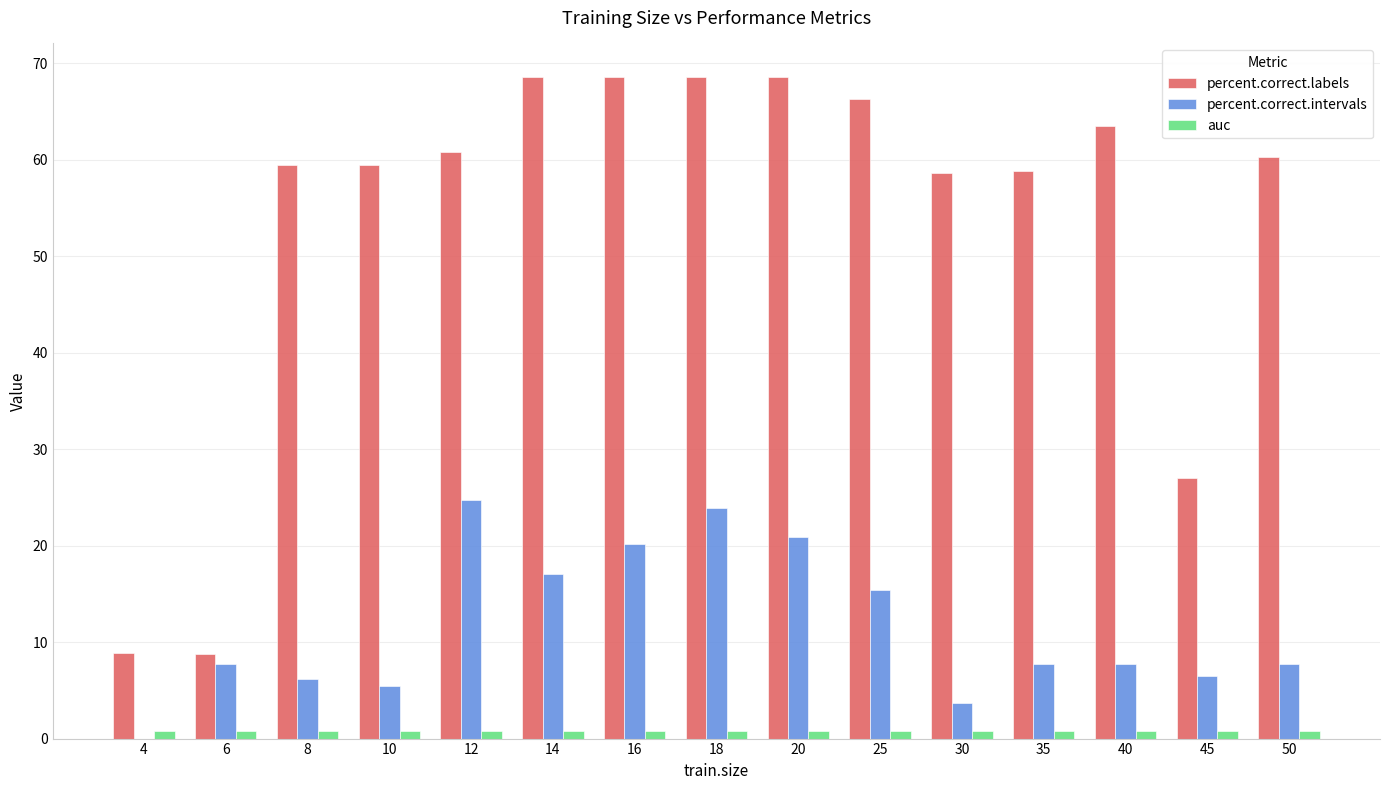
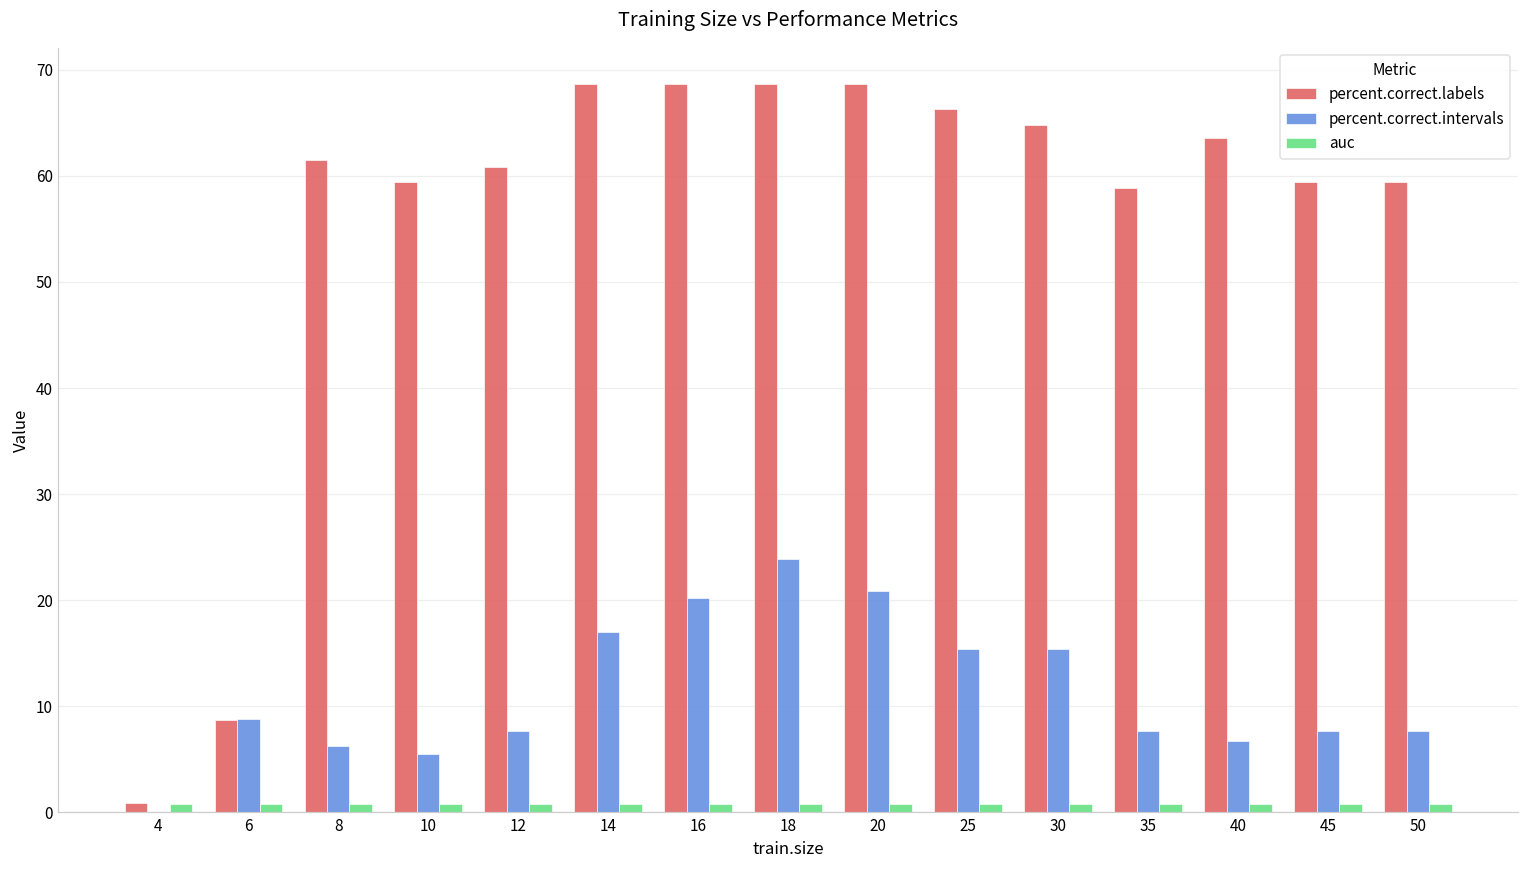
percent.correct.labels, 4: 9 -> 1
percent.correct.intervals, 6: 8 -> 9
percent.correct.labels, 8: 59 -> 61
percent.correct.intervals, 12: 25 -> 8
percent.correct.labels, 30: 59 -> 65
percent.correct.intervals, 30: 4 -> 15
percent.correct.intervals, 40: 8 -> 7
percent.correct.labels, 45: 27 -> 59
percent.correct.intervals, 45: 7 -> 8
percent.correct.labels, 50: 60 -> 59
